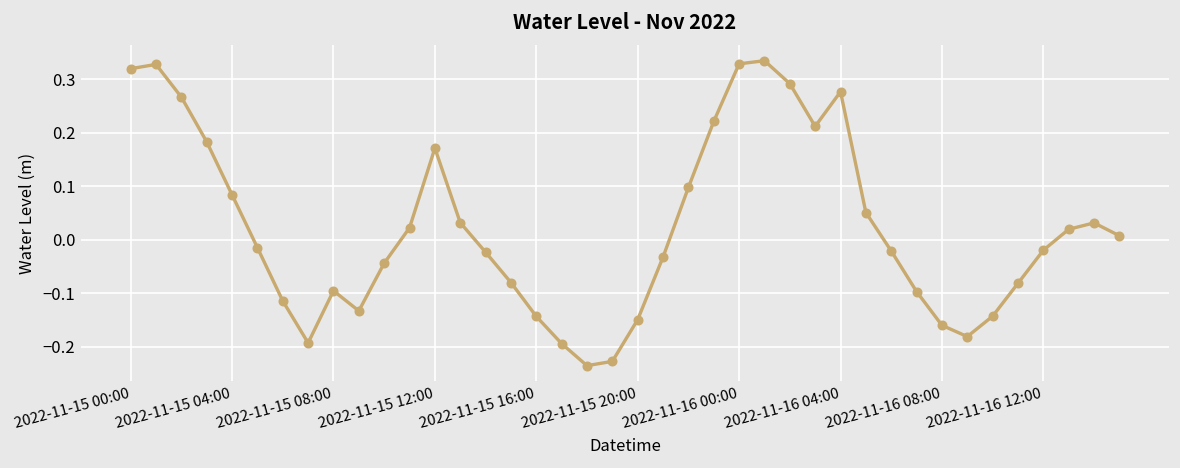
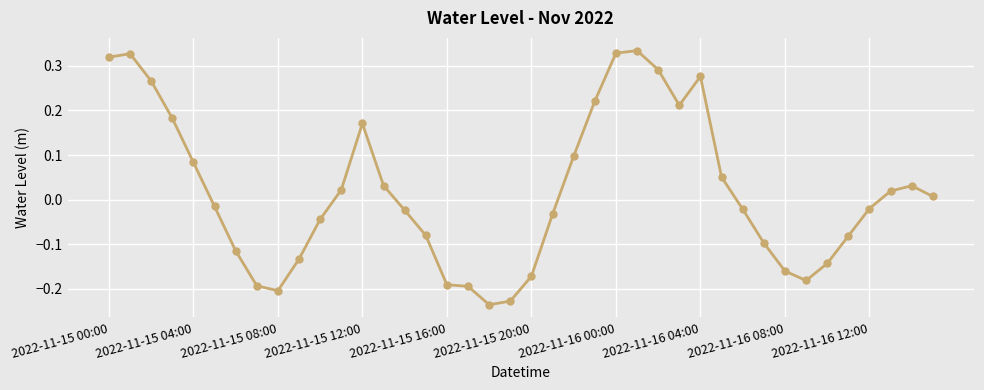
2022-11-15 08:00: -0.10 -> -0.20
2022-11-15 16:00: -0.14 -> -0.19
2022-11-15 20:00: -0.15 -> -0.17
